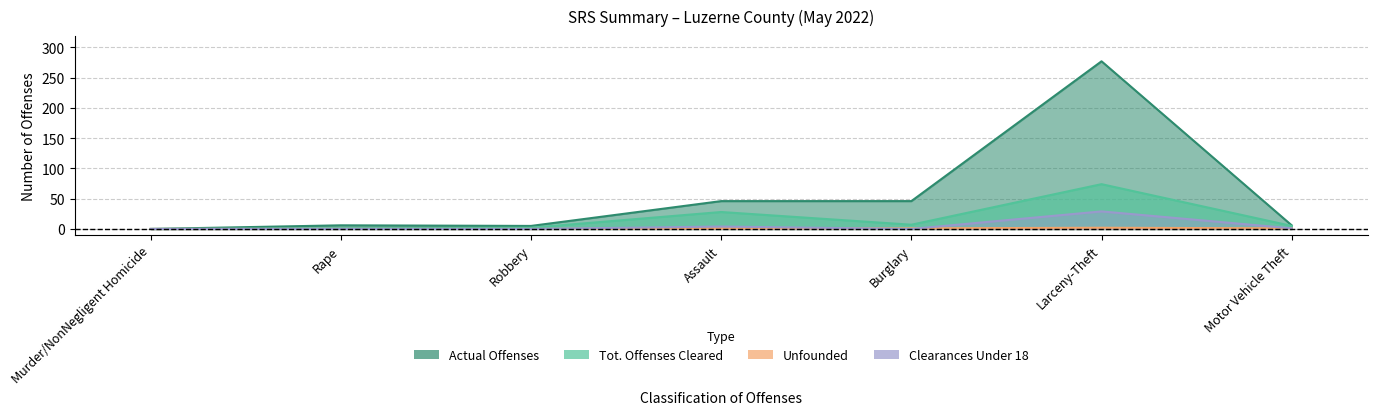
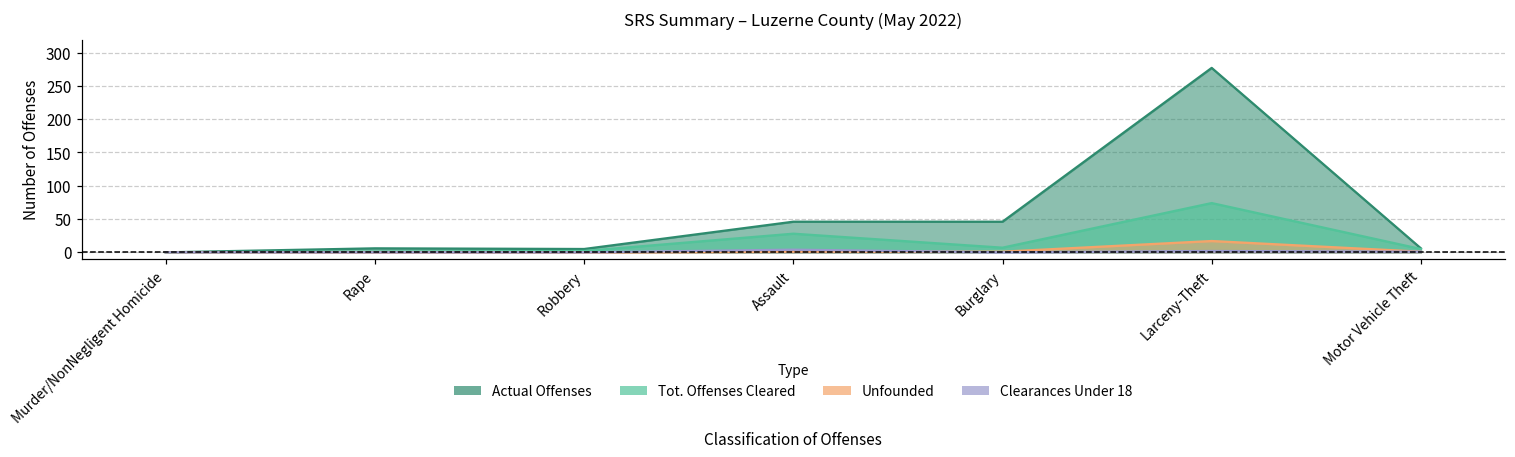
Unfounded, Larceny-Theft: 0 -> 20
Clearances Under 18, Larceny-Theft: 30 -> 0
